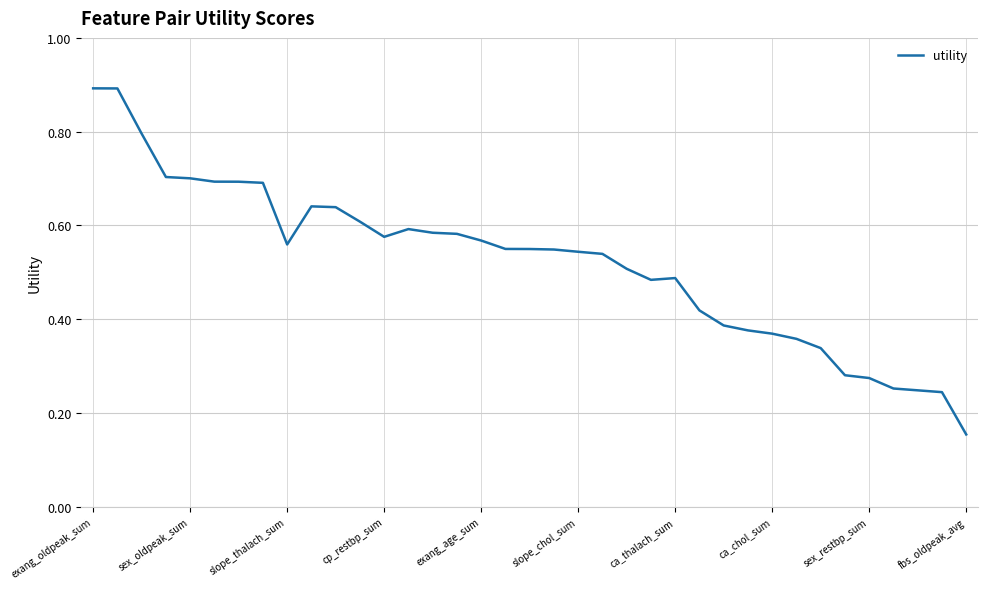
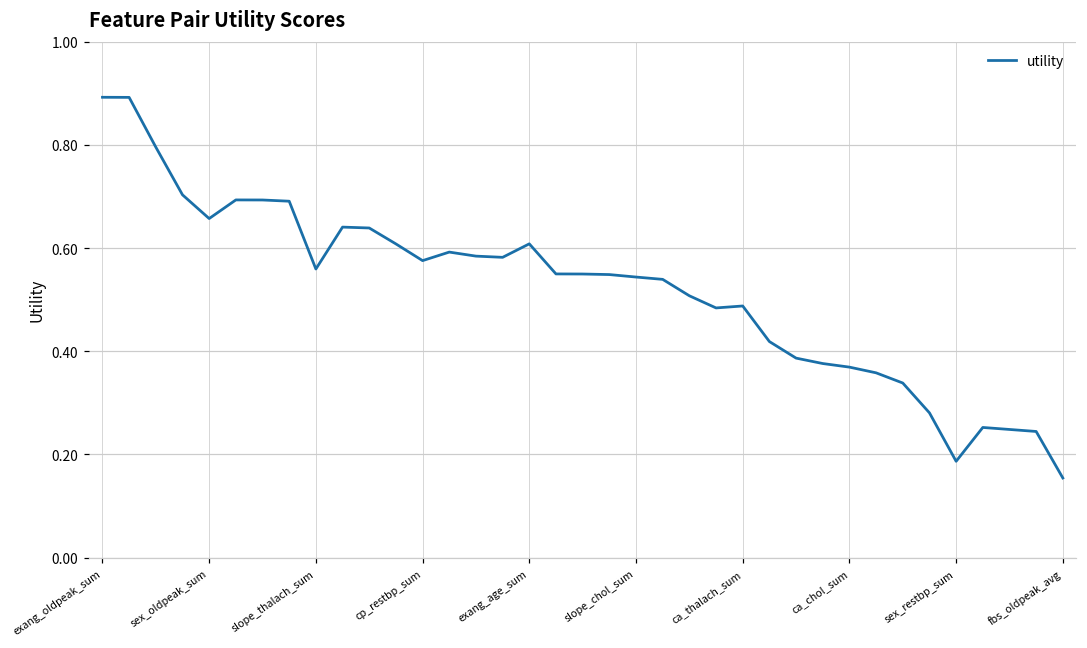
sex_oldpeak_sum: 0.70 -> 0.66
exang_age_sum: 0.57 -> 0.61
sex_restbp_sum: 0.27 -> 0.19
